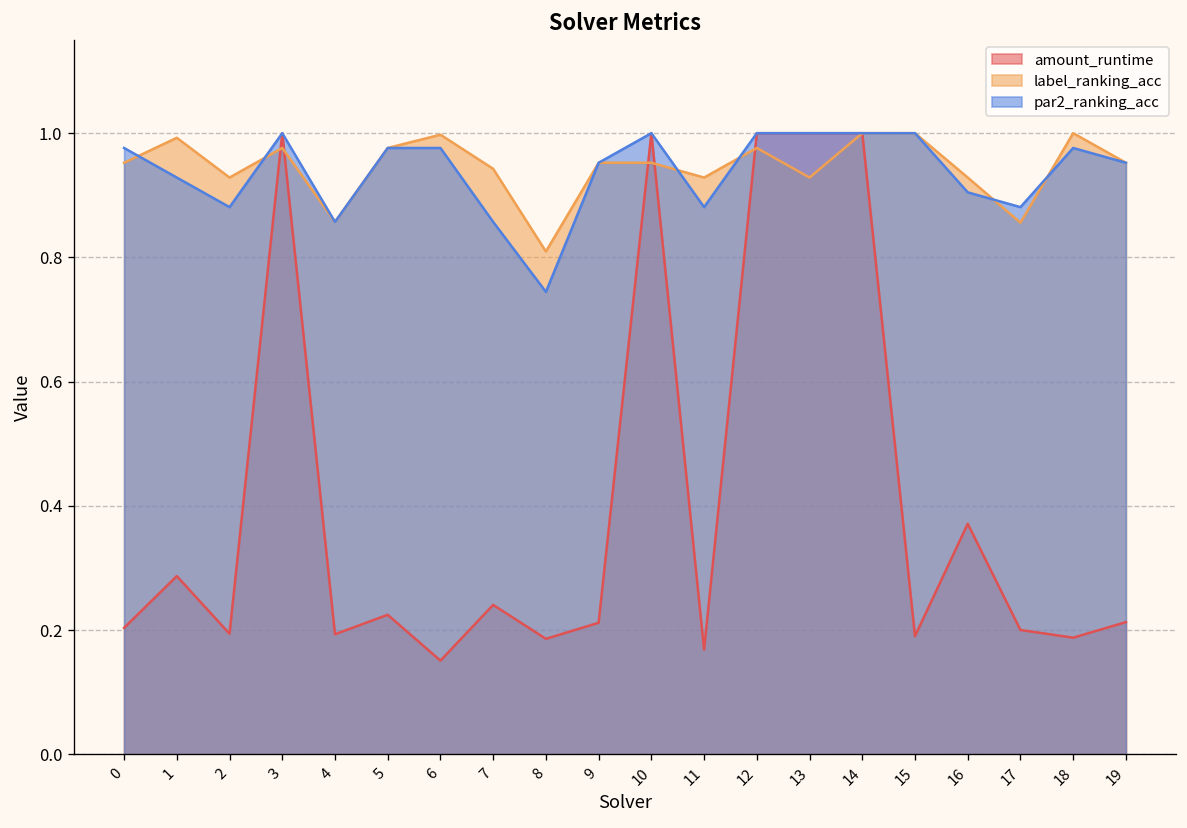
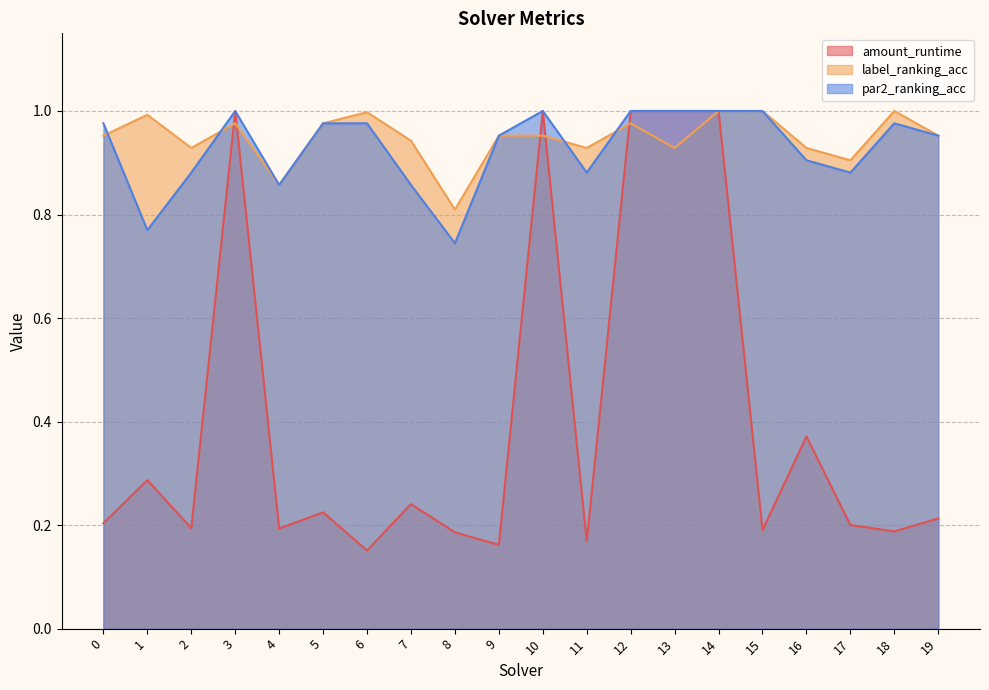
par2_ranking_acc, 1: 0.93 -> 0.77
amount_runtime, 9: 0.21 -> 0.16
label_ranking_acc, 17: 0.86 -> 0.90
